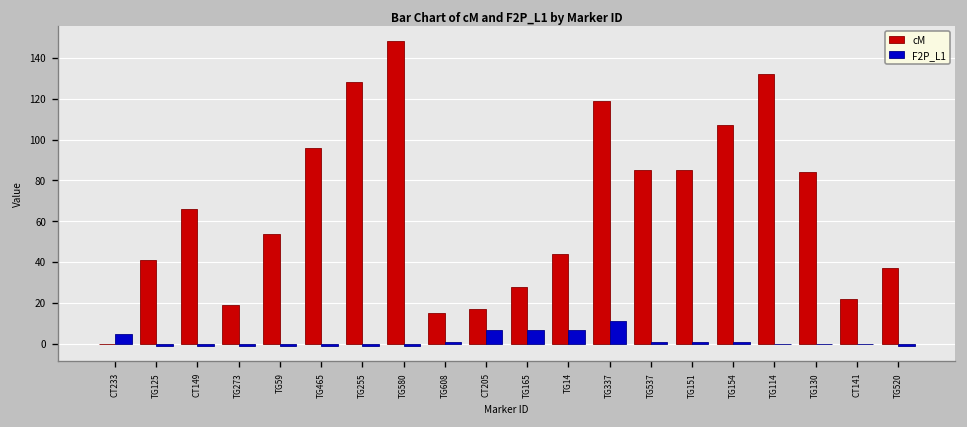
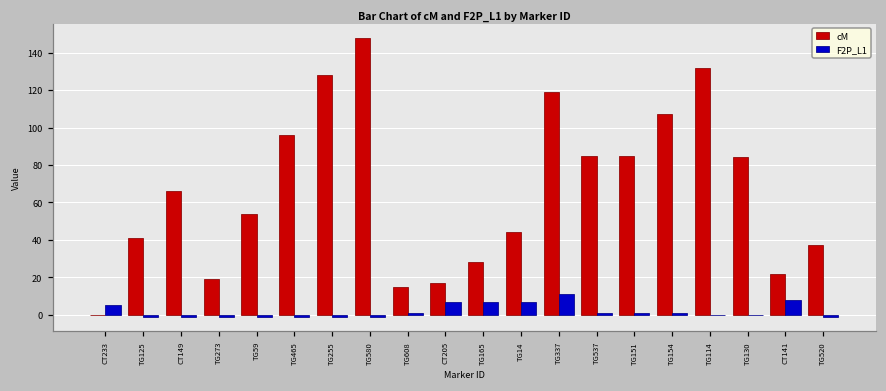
F2P_L1, CT141: 0 -> 8
